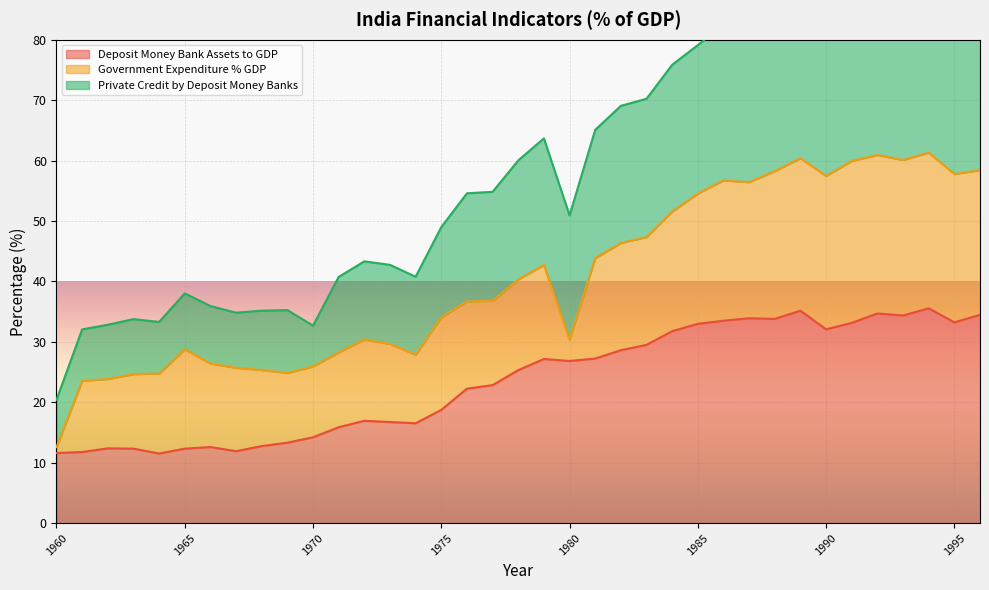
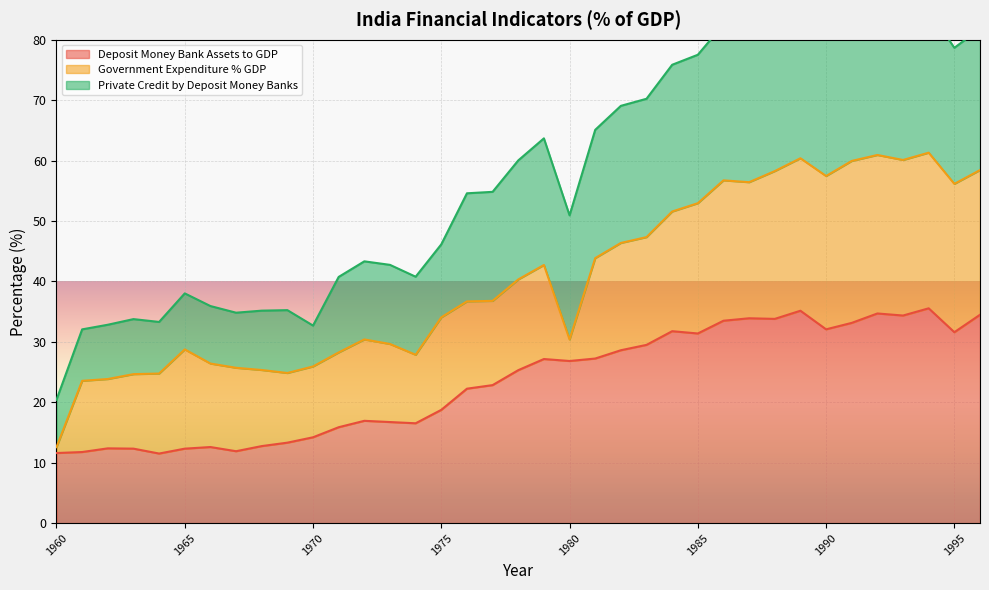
Private Credit by Deposit Money Banks, 1975: 15 -> 12
Deposit Money Bank Assets to GDP, 1985: 33 -> 31
Deposit Money Bank Assets to GDP, 1995: 33 -> 32
